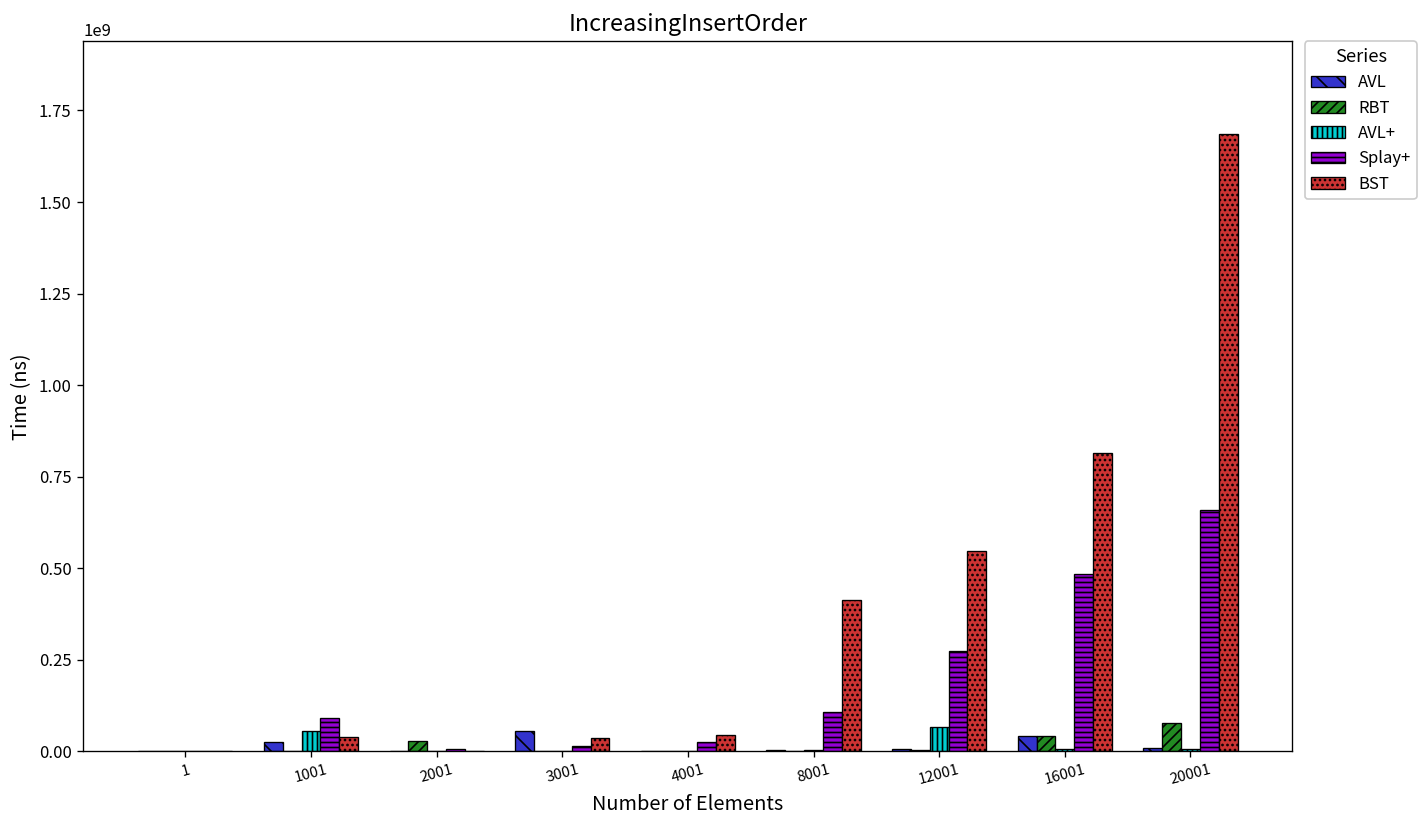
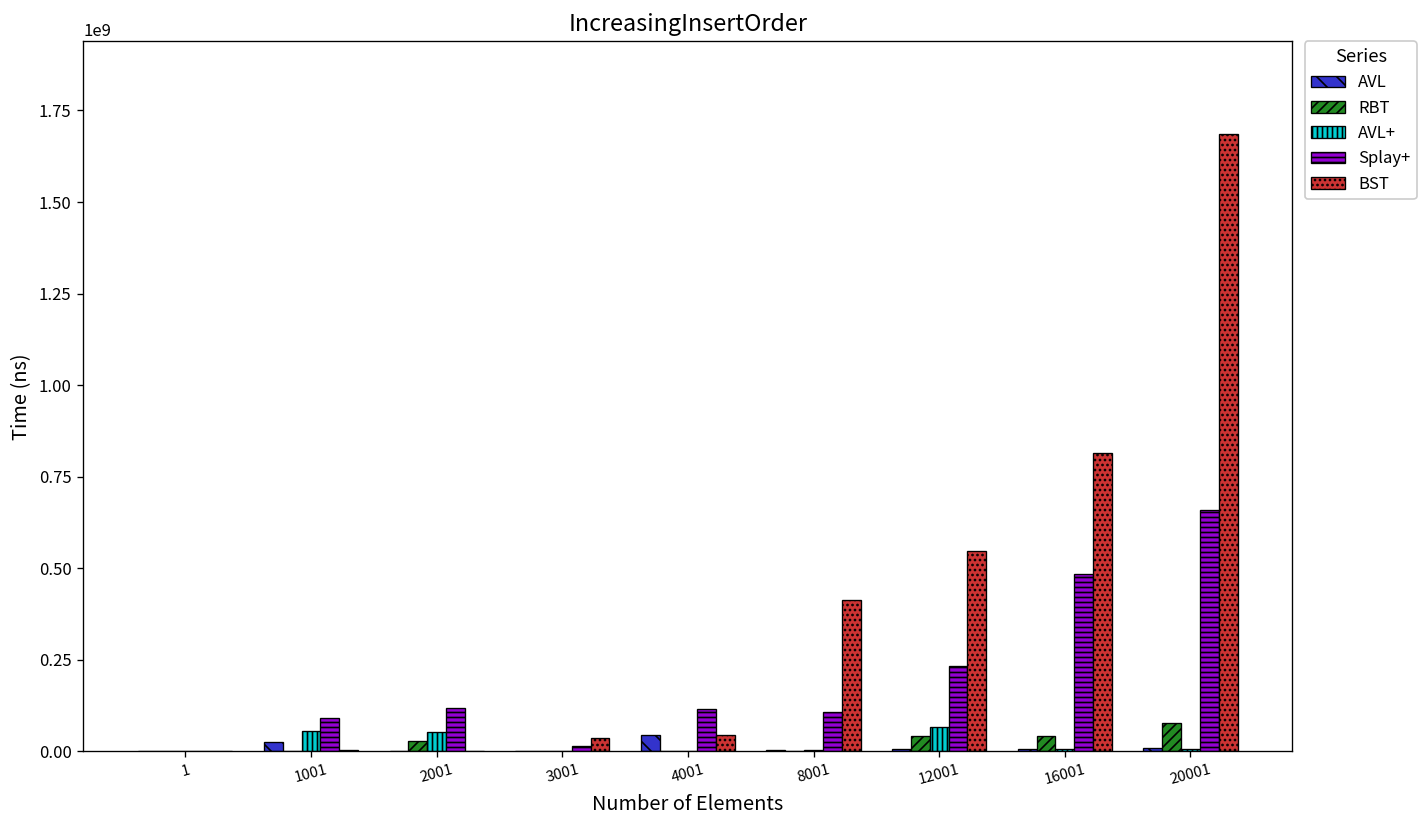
BST, 1001: 40000000 -> 0
AVL+, 2001: 0 -> 50000000
Splay+, 2001: 10000000 -> 120000000
AVL, 3001: 50000000 -> 0
AVL, 4001: 0 -> 40000000
Splay+, 4001: 20000000 -> 120000000
RBT, 12001: 0 -> 40000000
Splay+, 12001: 270000000 -> 230000000
AVL, 16001: 40000000 -> 10000000
